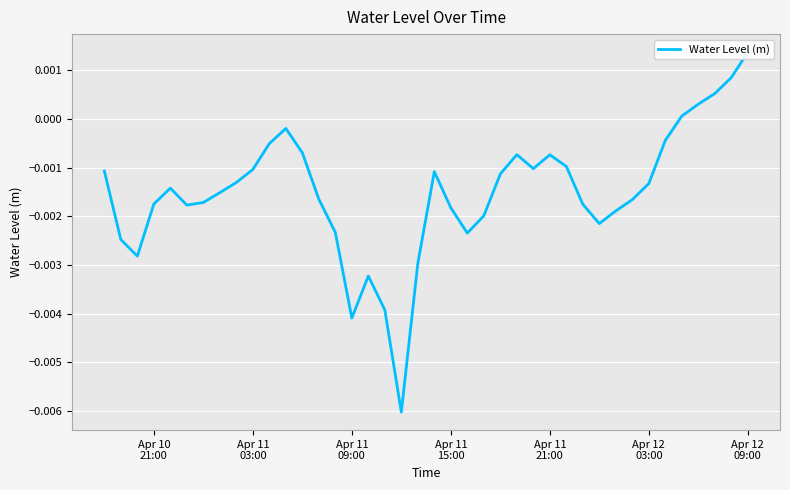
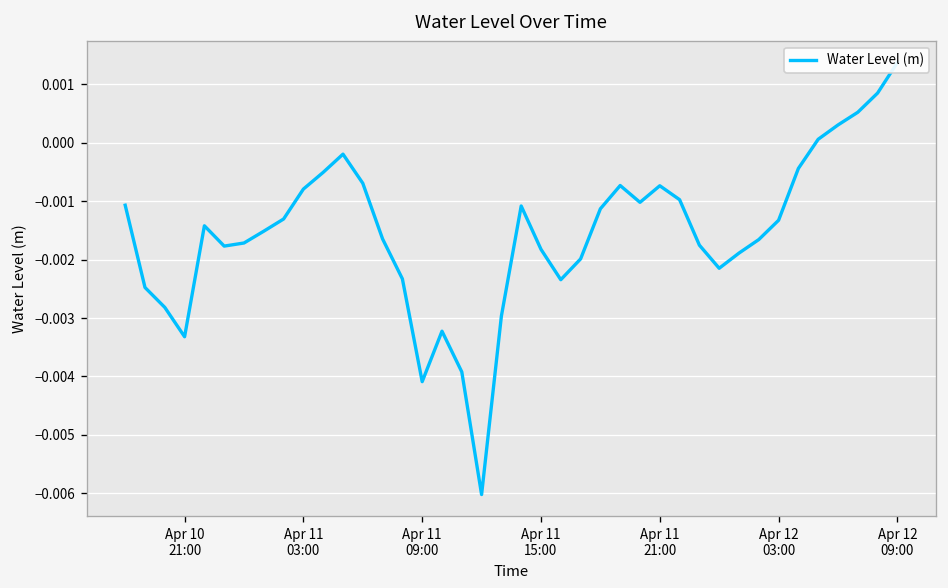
Apr 10 21:00: -0.0017 -> -0.0033
Apr 11 03:00: -0.0010 -> -0.0008
